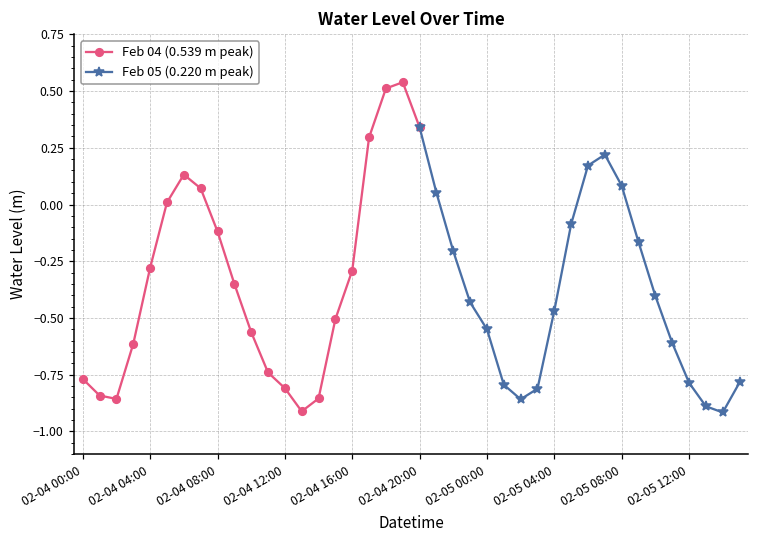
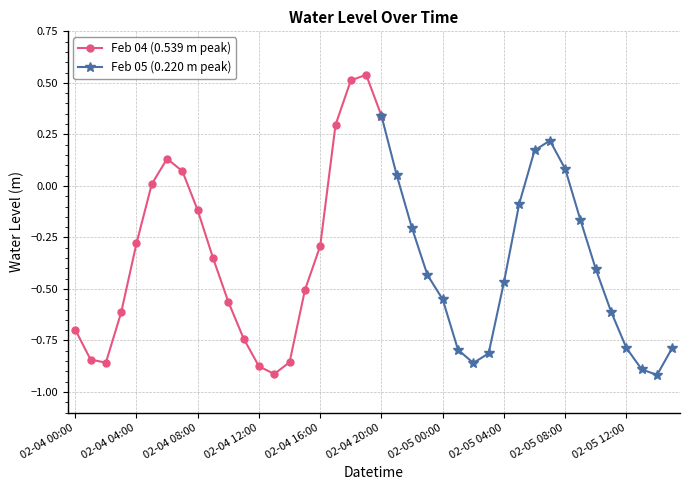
Feb 04 (0.539 m peak), 02-04 00:00: -0.77 -> -0.70
Feb 04 (0.539 m peak), 02-04 12:00: -0.81 -> -0.88
